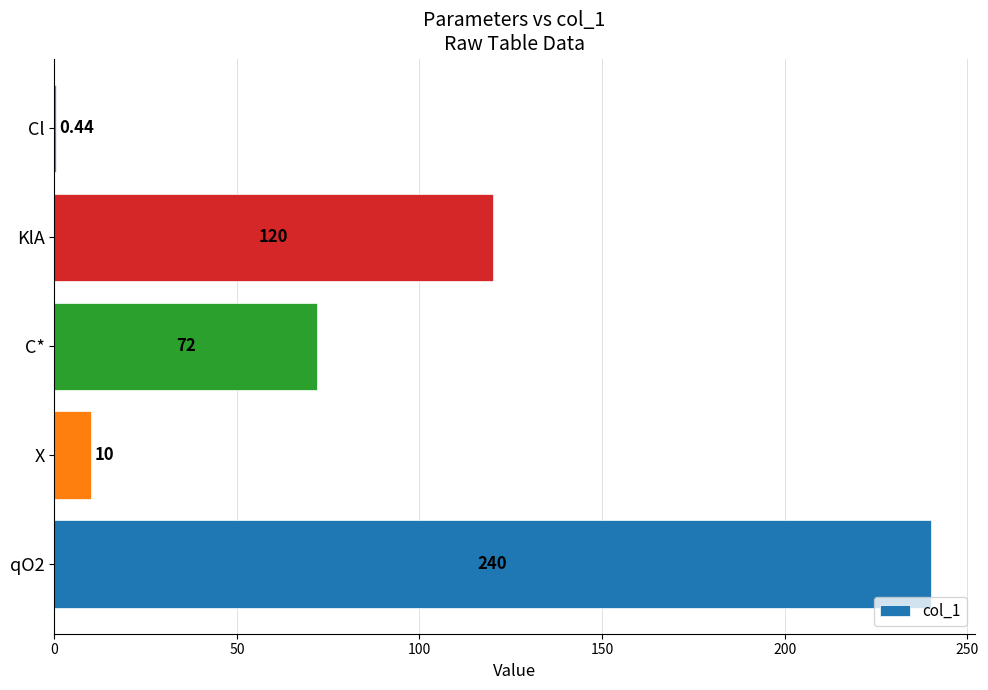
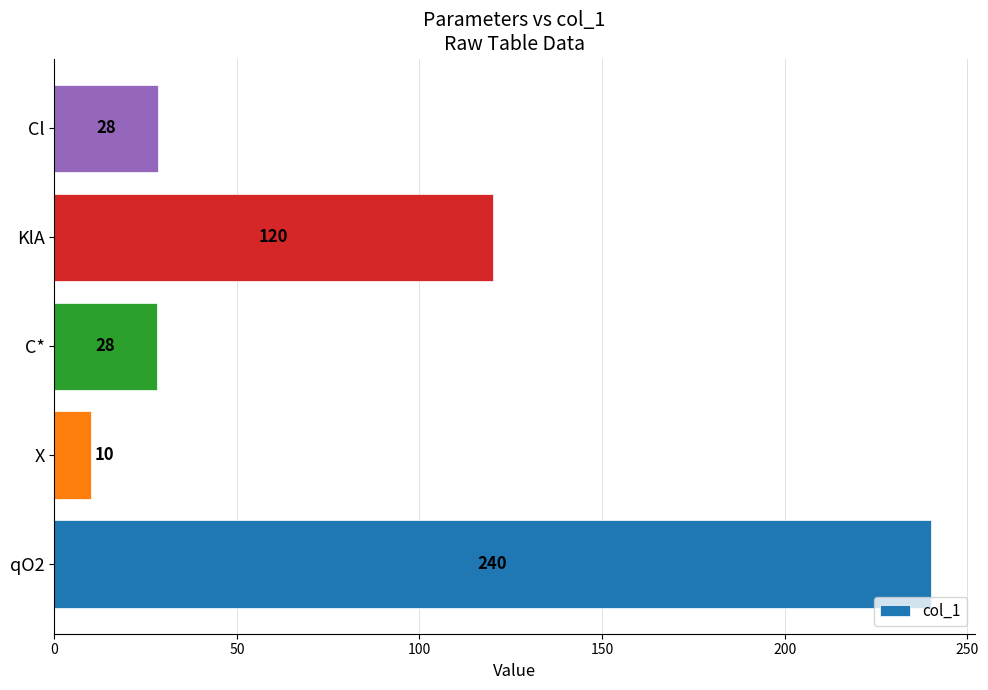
Cl: 0.44 -> 28
C*: 72 -> 28
